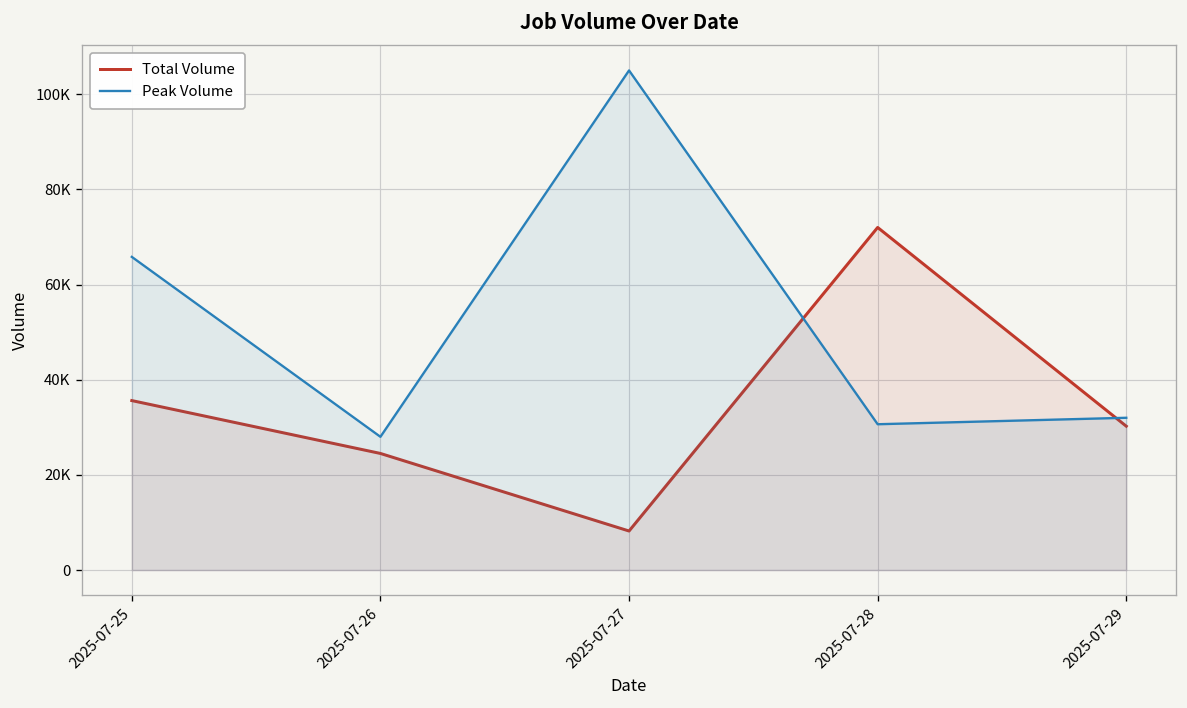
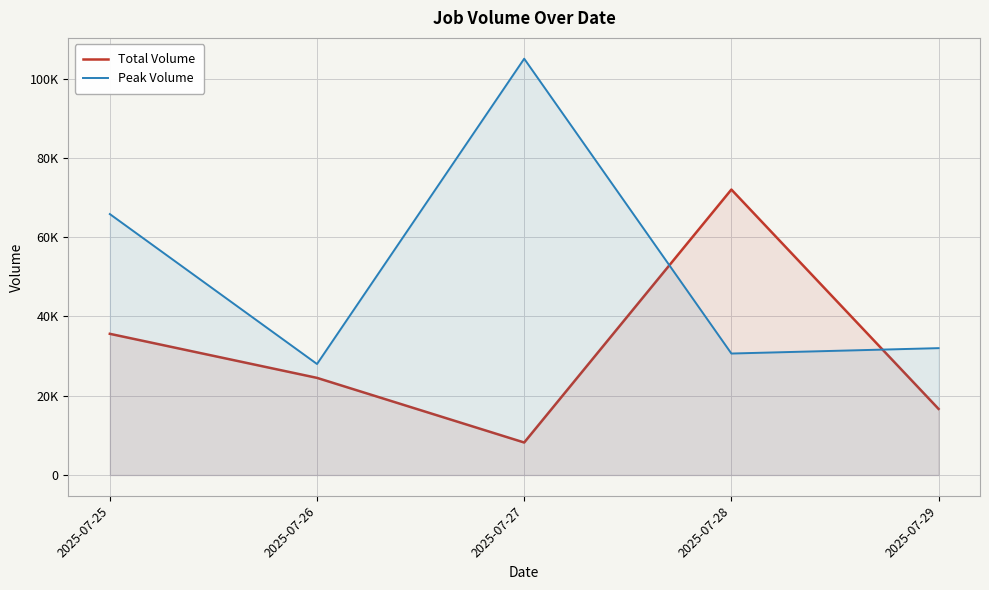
Total Volume, 2025-07-29: 30000 -> 17000
